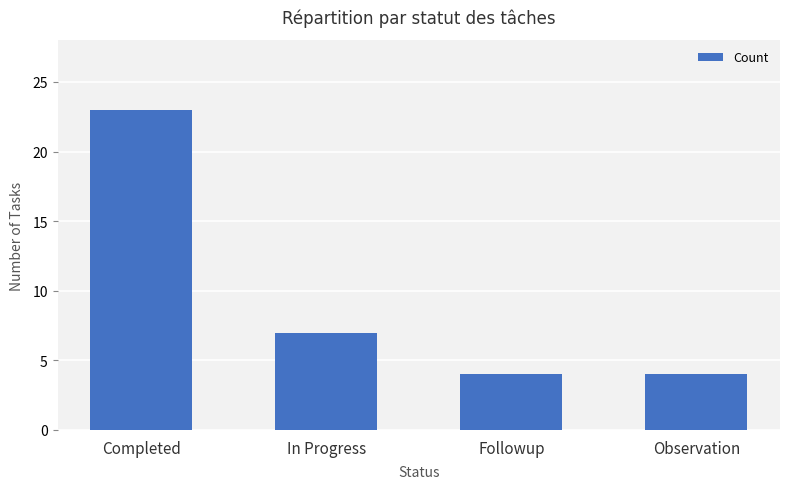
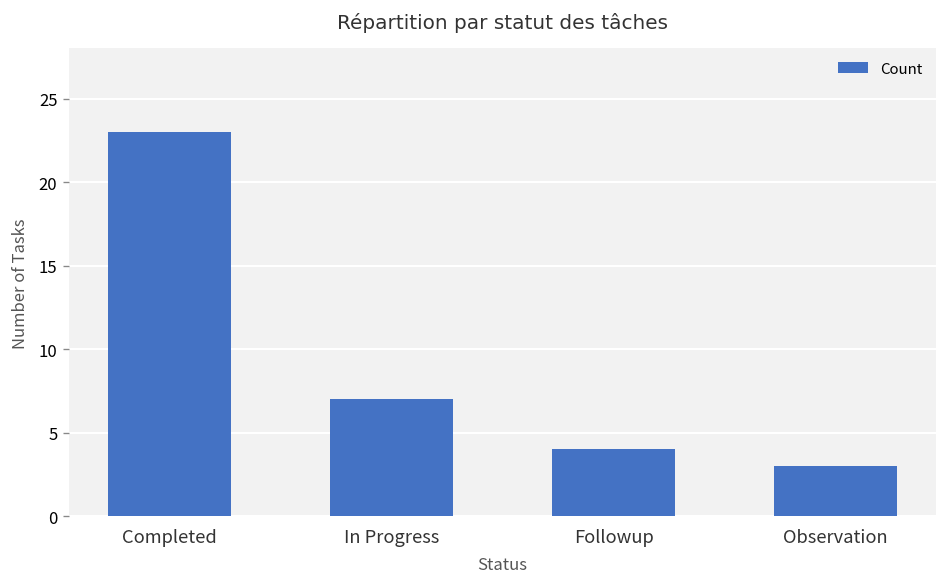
Observation: 4 -> 3
